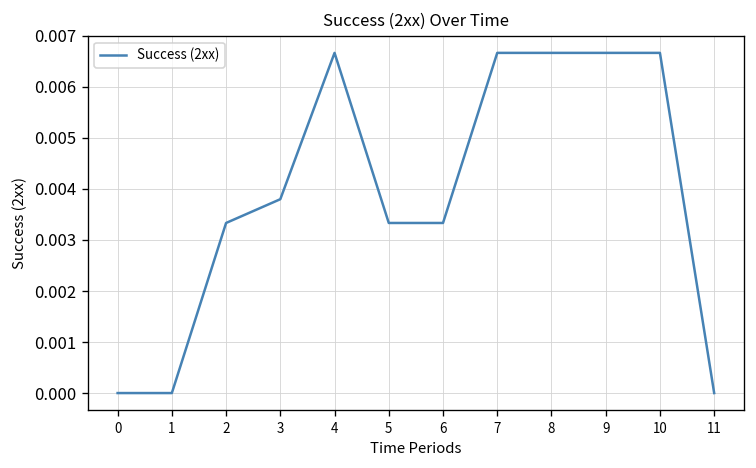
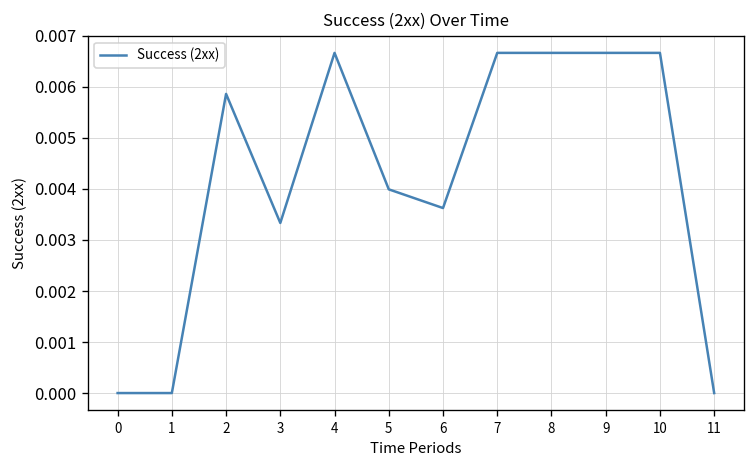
2: 0.0033 -> 0.0059
3: 0.0038 -> 0.0033
5: 0.0033 -> 0.0040
6: 0.0033 -> 0.0036
